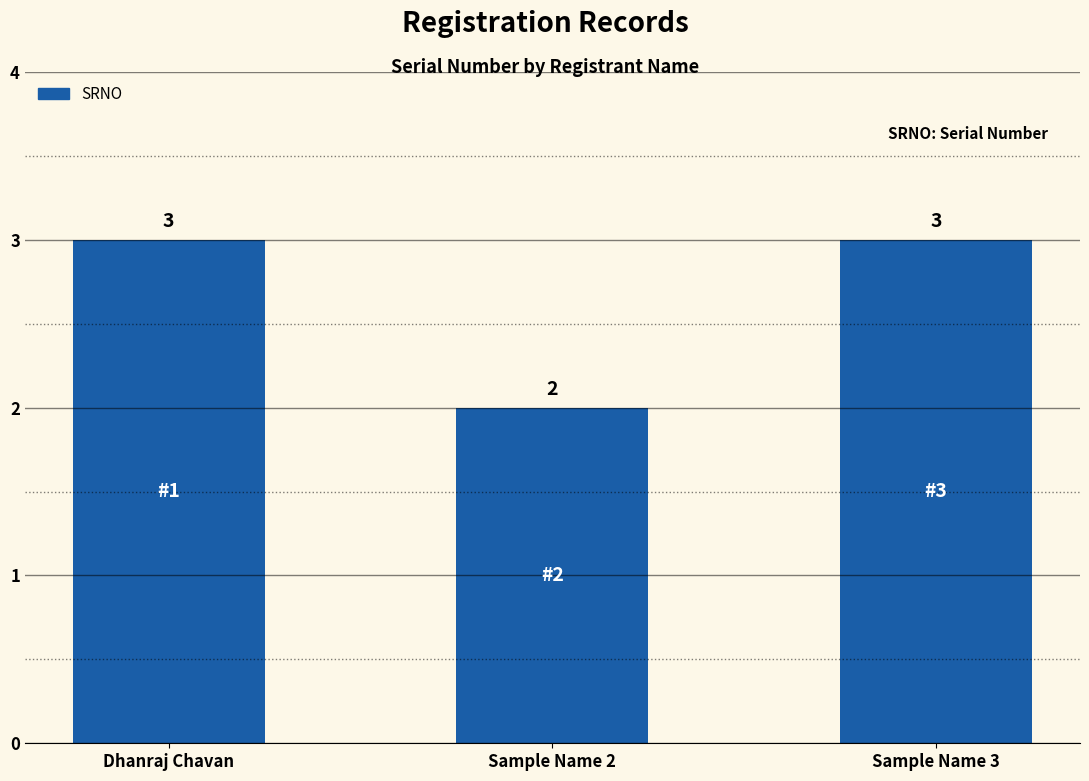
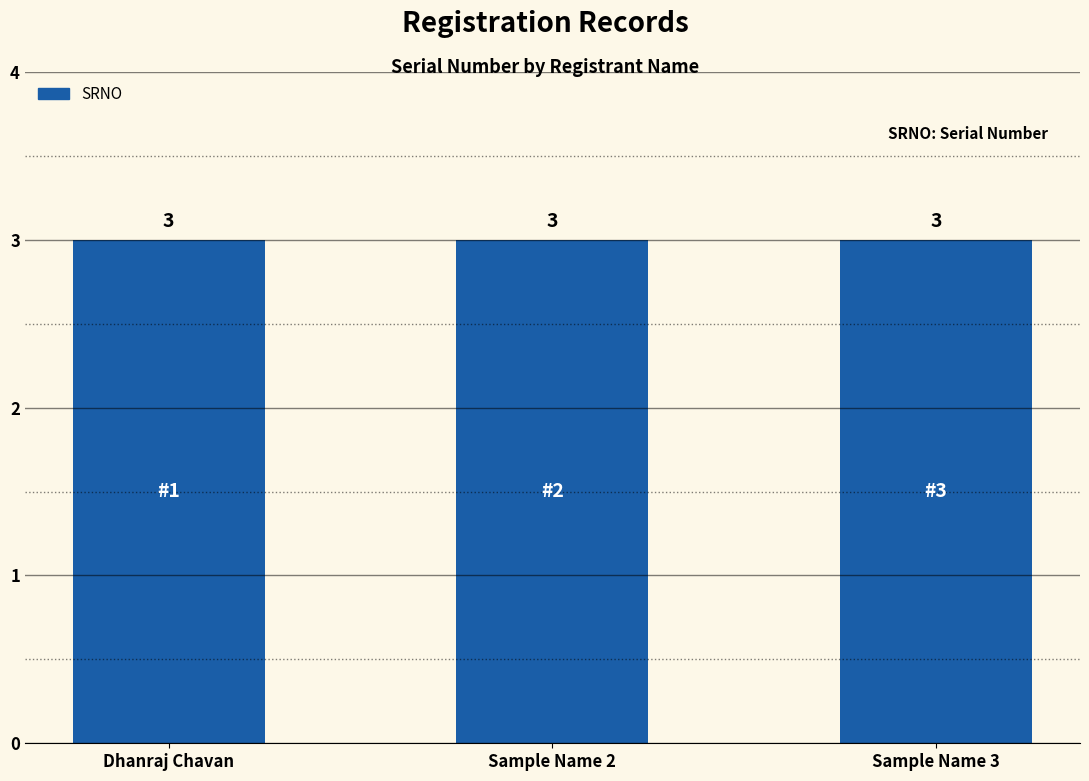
Sample Name 2: 2 -> 3
